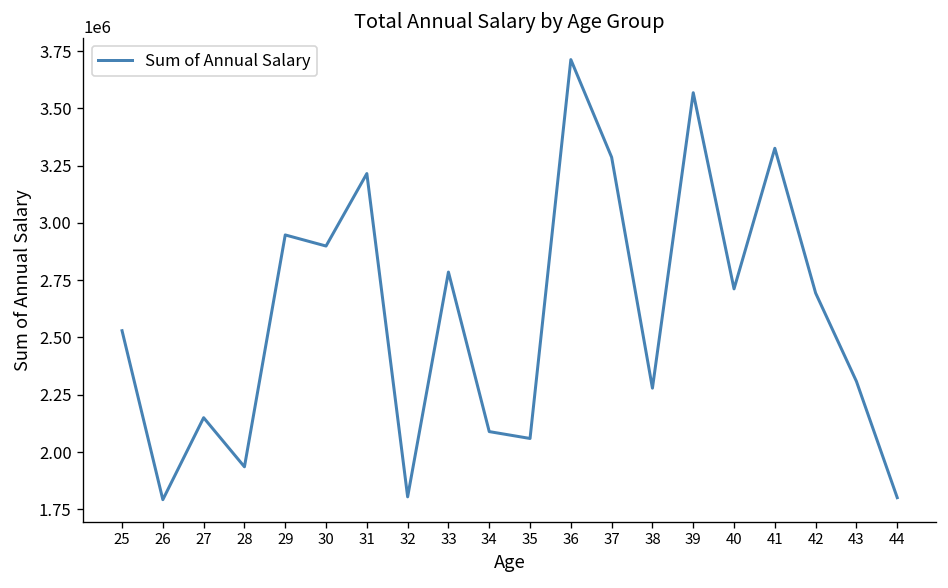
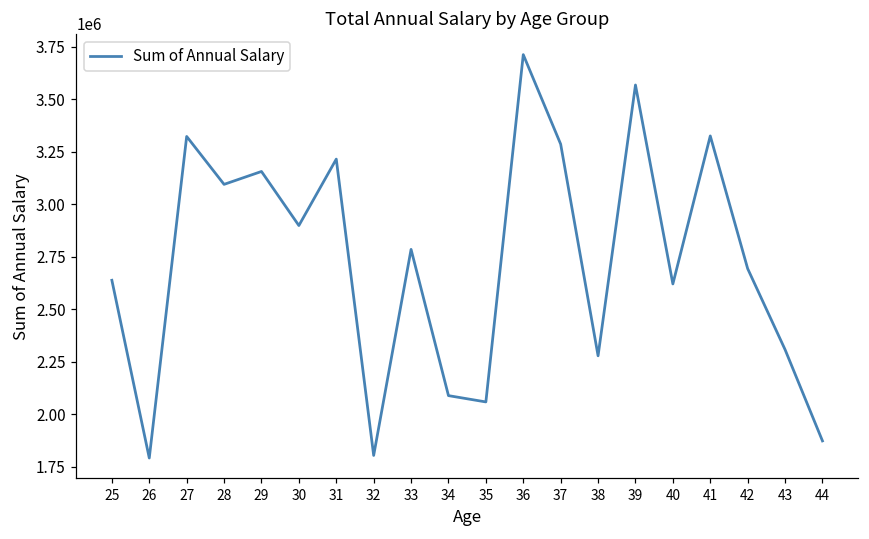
25: 2530000 -> 2640000
27: 2150000 -> 3320000
28: 1940000 -> 3100000
29: 2950000 -> 3160000
40: 2710000 -> 2620000
44: 1800000 -> 1870000
